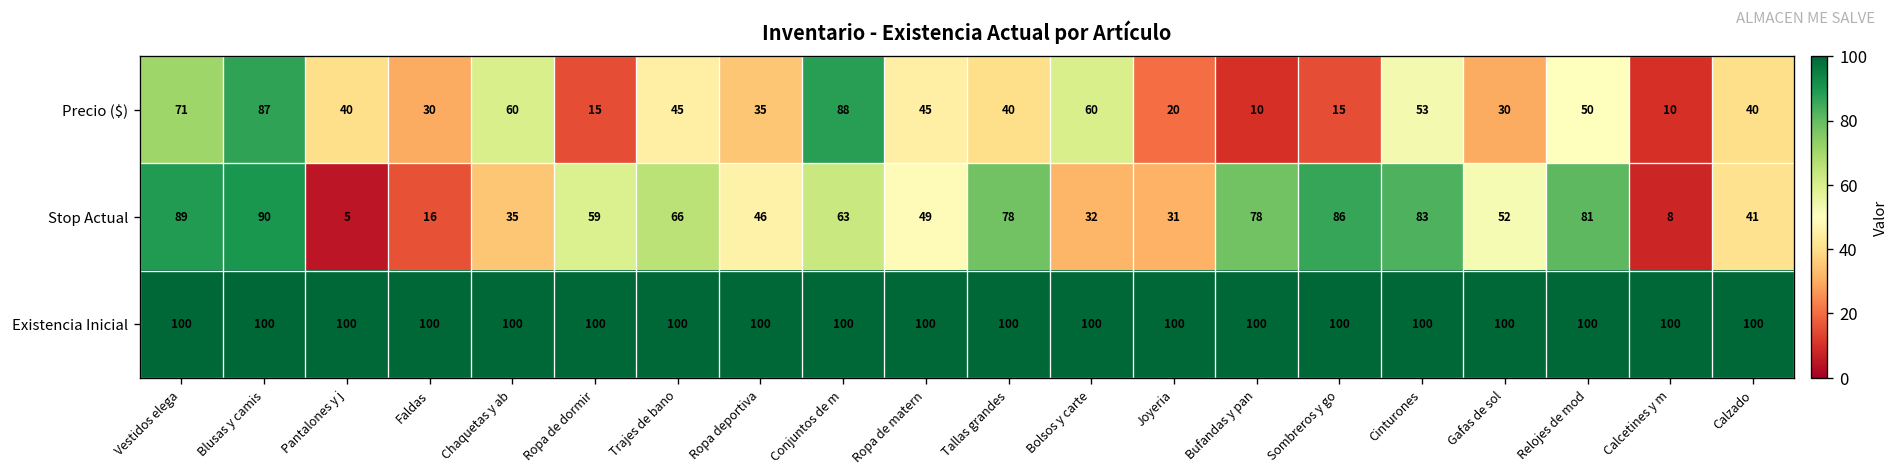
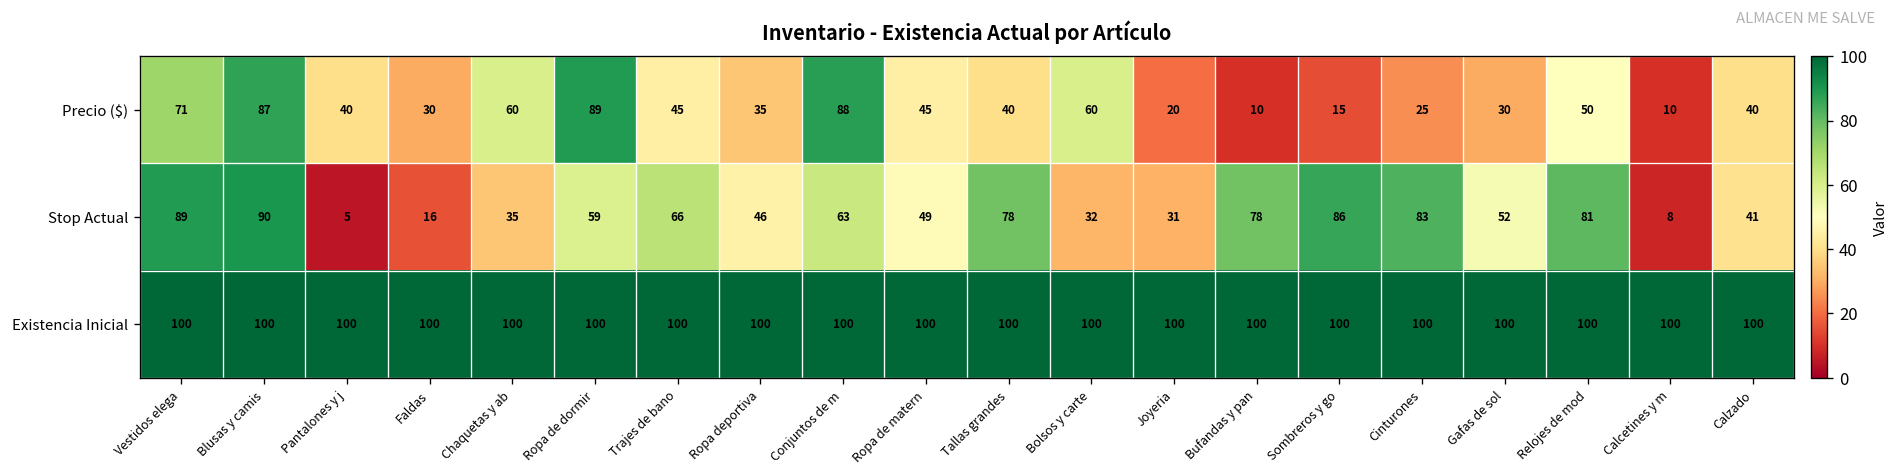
Precio ($), Ropa de dormir: 15 -> 89
Precio ($), Cinturones: 53 -> 25
